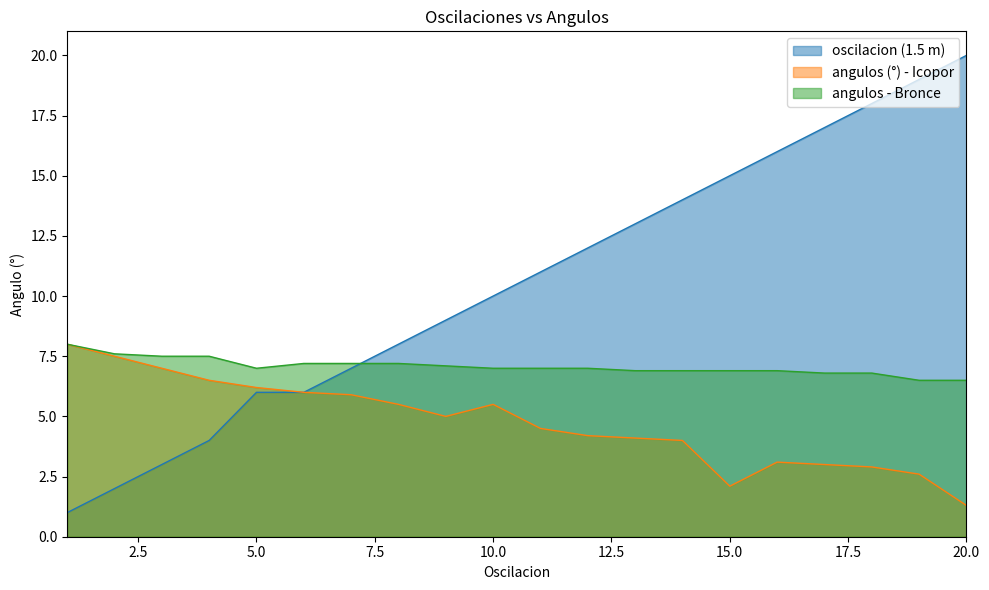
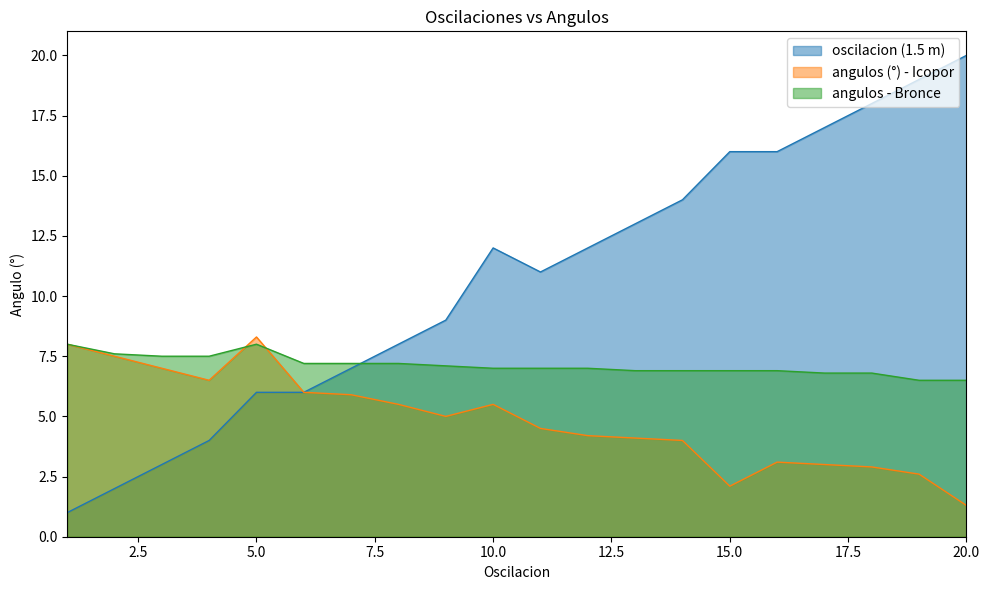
angulos (°) - Icopor, 5.0: 6.2 -> 8.3
angulos - Bronce, 5.0: 7 -> 8
oscilacion (1.5 m), 10.0: 10 -> 12
oscilacion (1.5 m), 15.0: 15 -> 16
